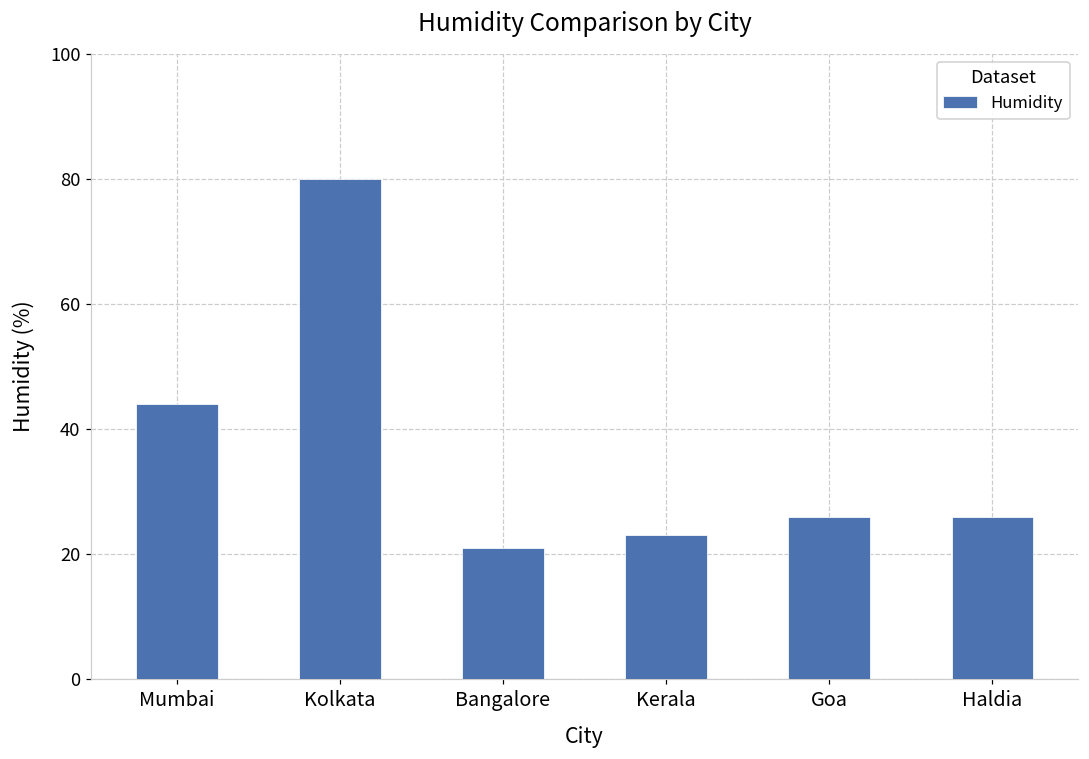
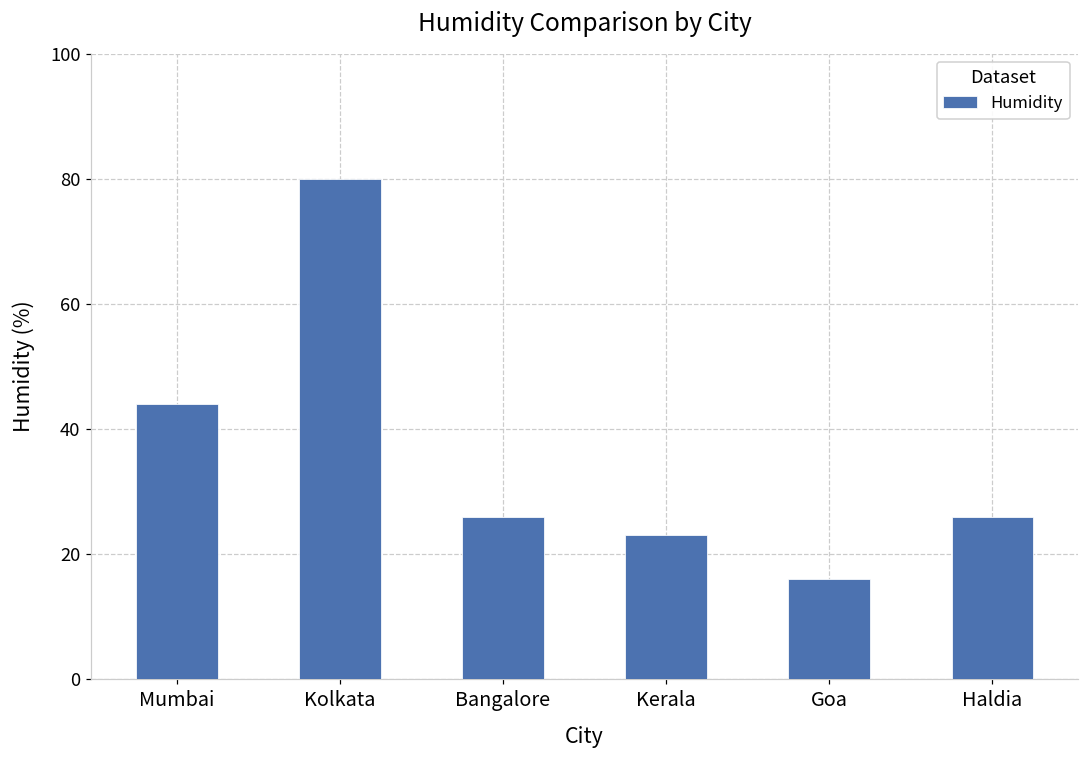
Bangalore: 21 -> 26
Goa: 26 -> 16
